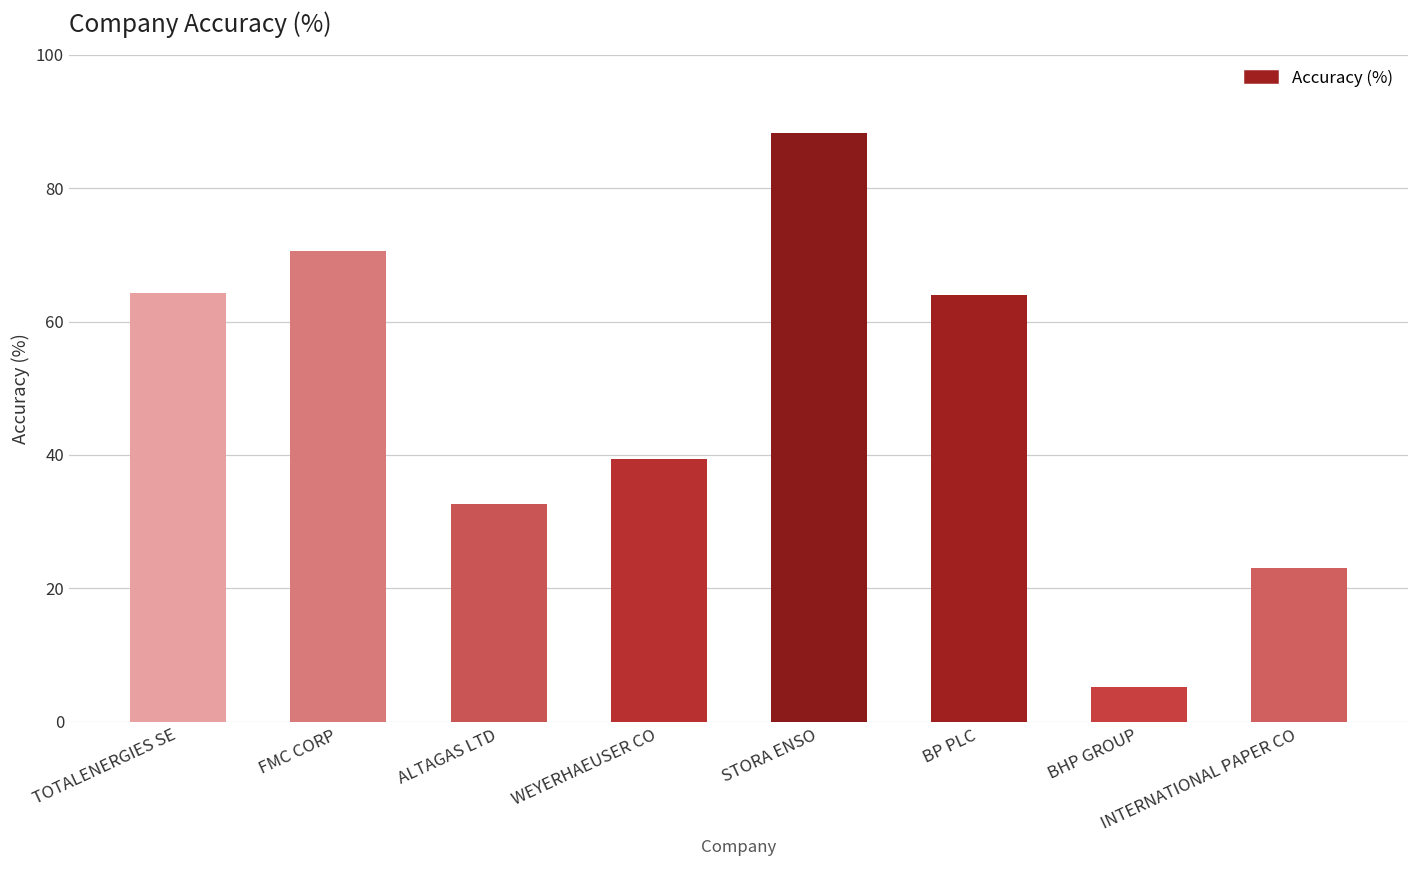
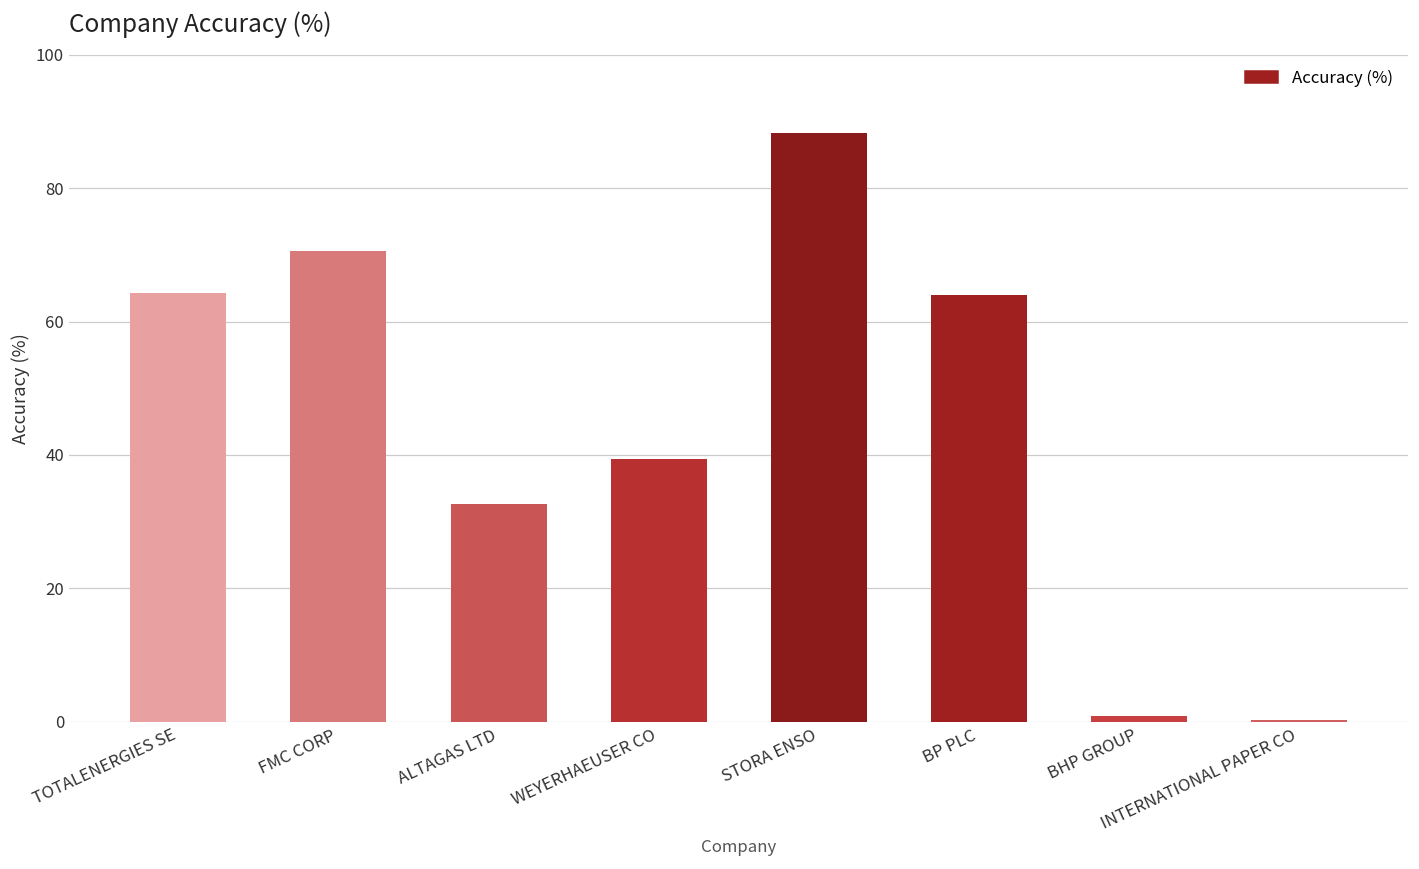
BHP GROUP: 5 -> 1
INTERNATIONAL PAPER CO: 23 -> 0
